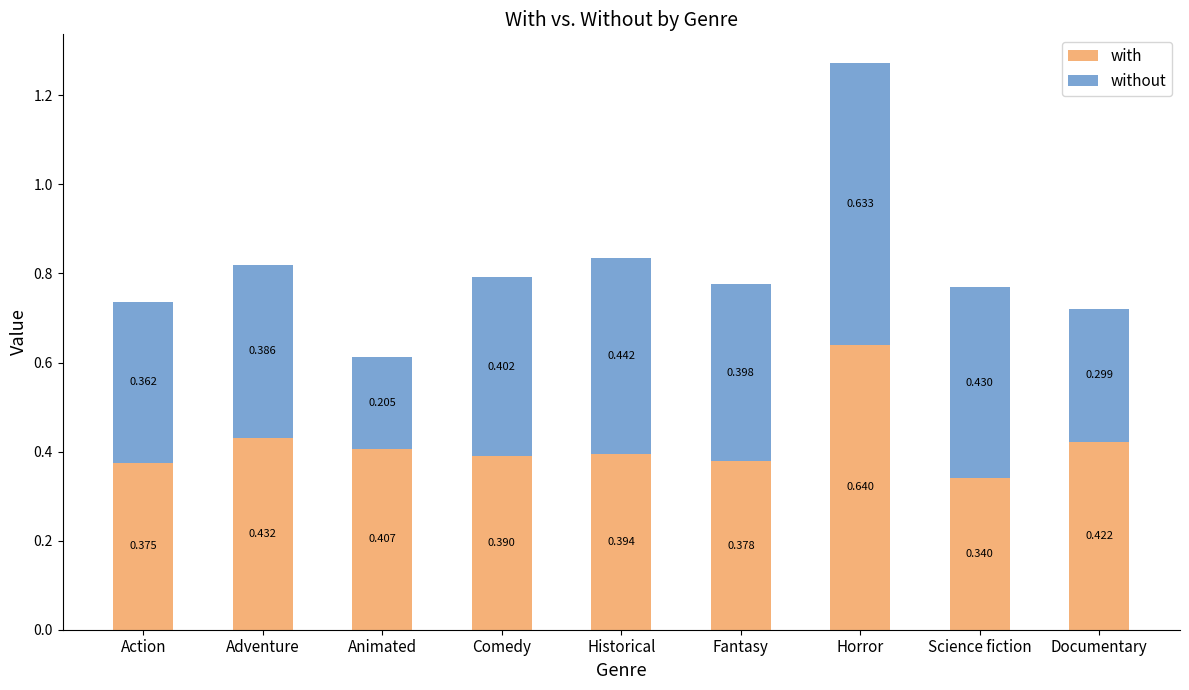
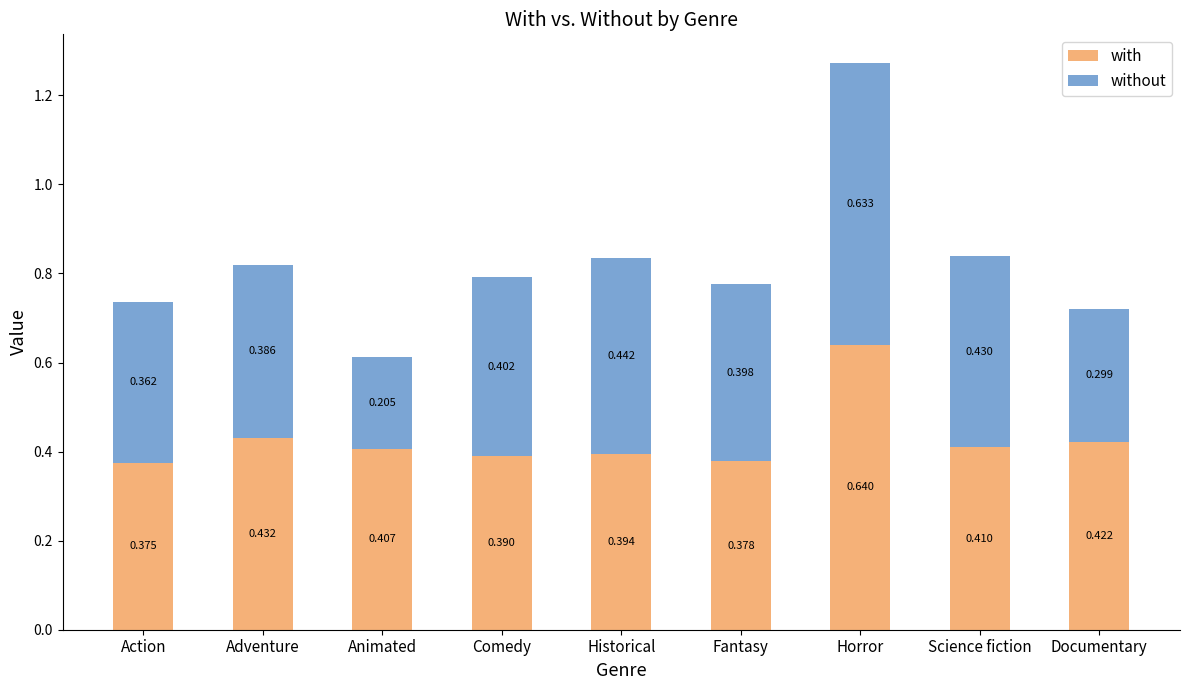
with, Science fiction: 0.340 -> 0.410
